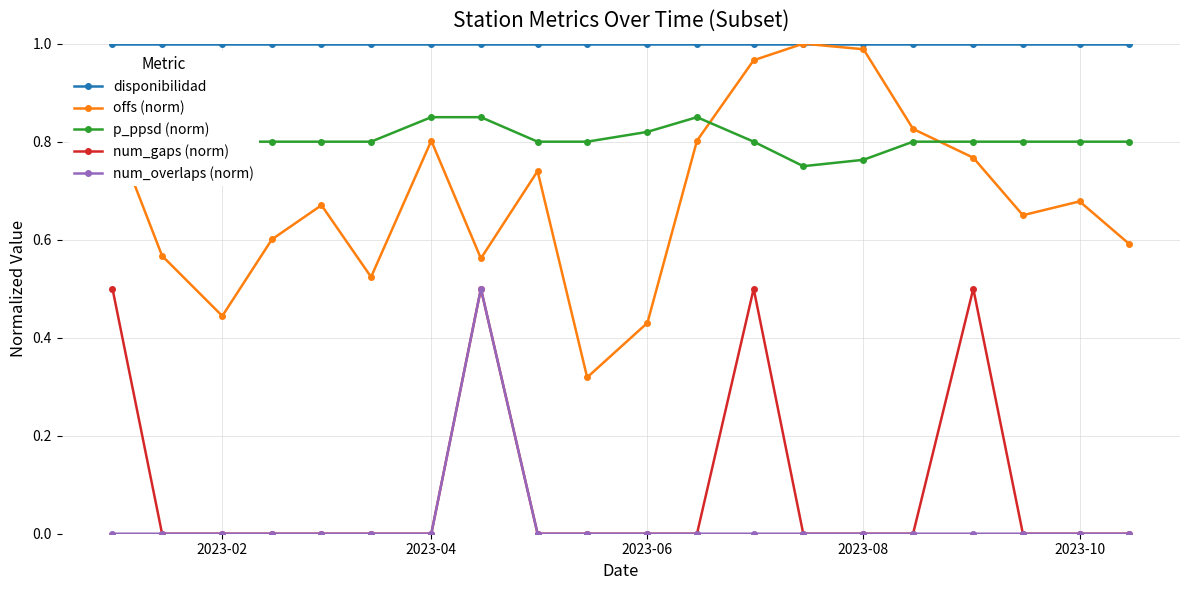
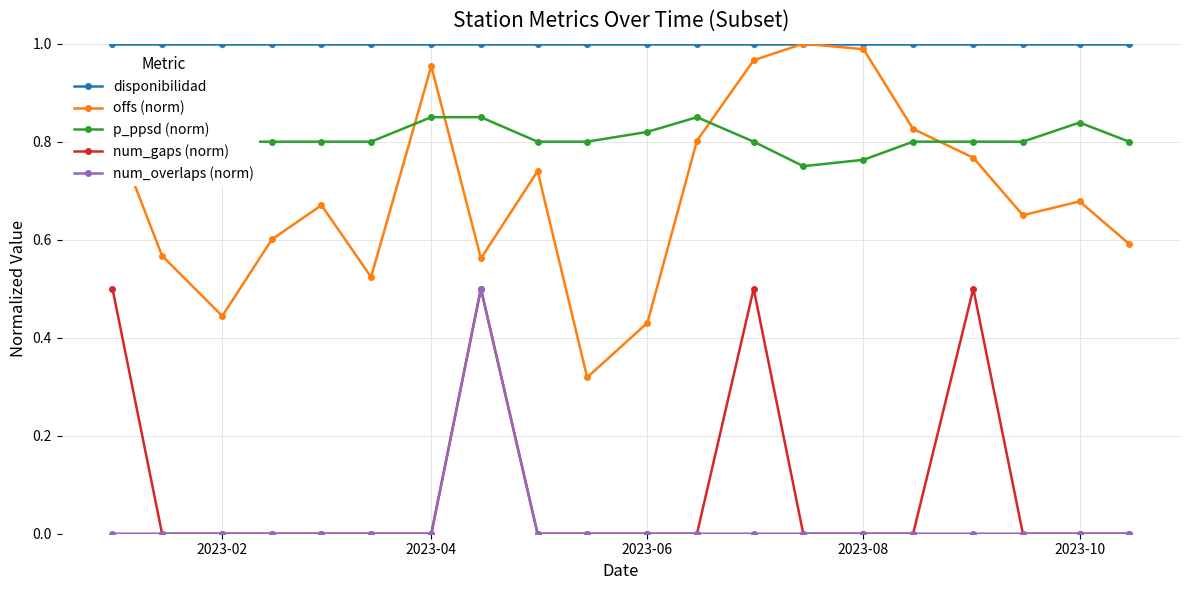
offs (norm), 2023-04: 0.80 -> 0.95
p_ppsd (norm), 2023-10: 0.80 -> 0.84
